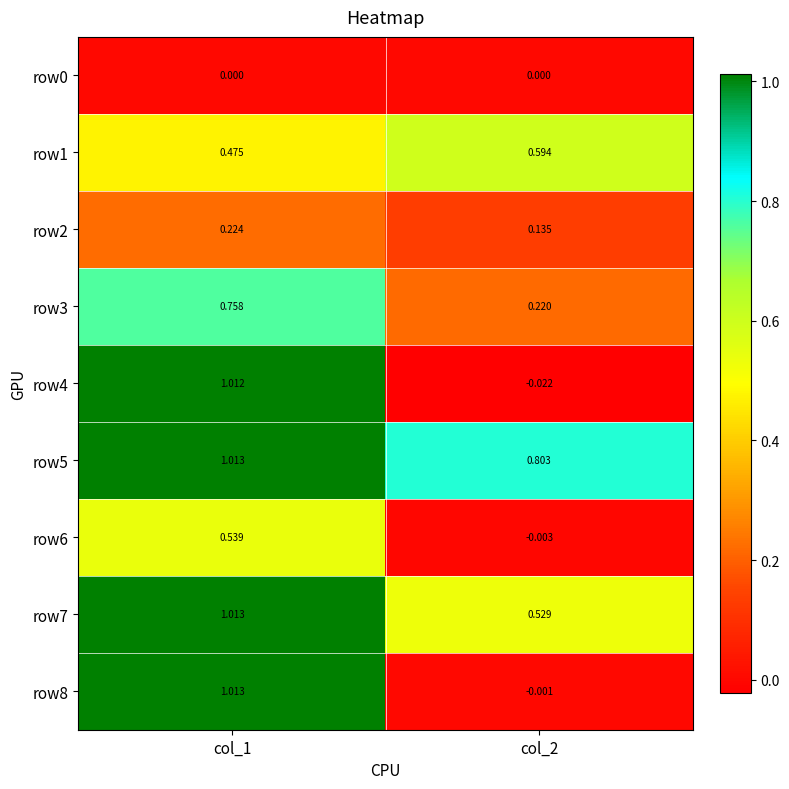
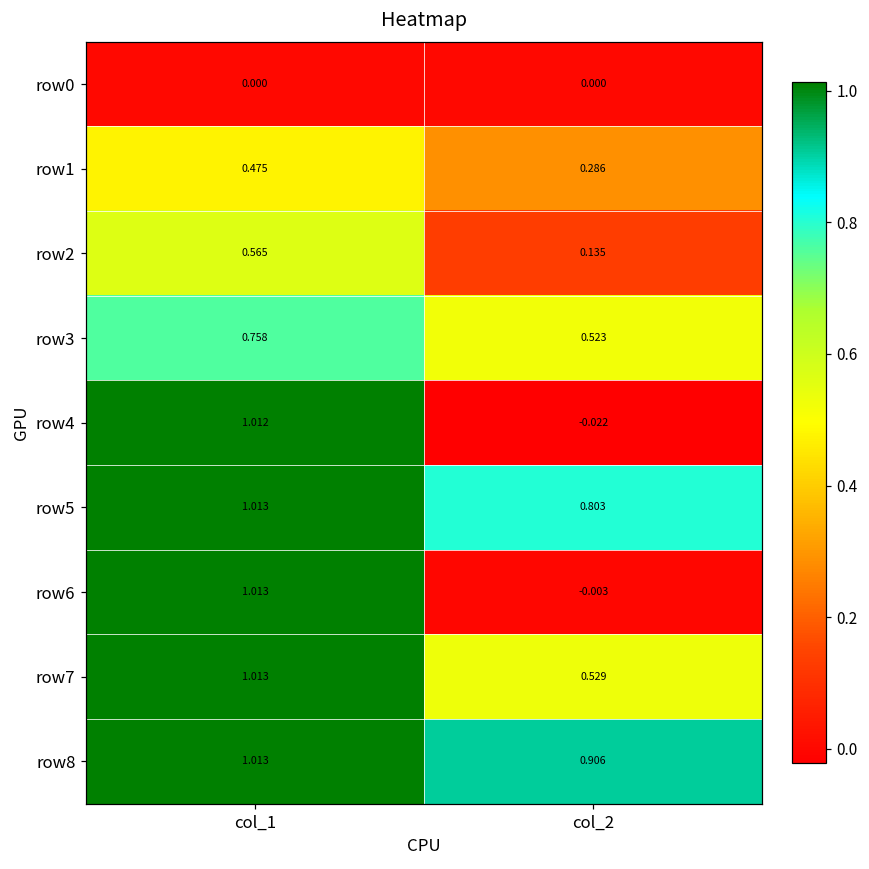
row1, col_2: 0.594 -> 0.286
row2, col_1: 0.224 -> 0.565
row3, col_2: 0.220 -> 0.523
row6, col_1: 0.539 -> 1.013
row8, col_2: -0.001 -> 0.906
